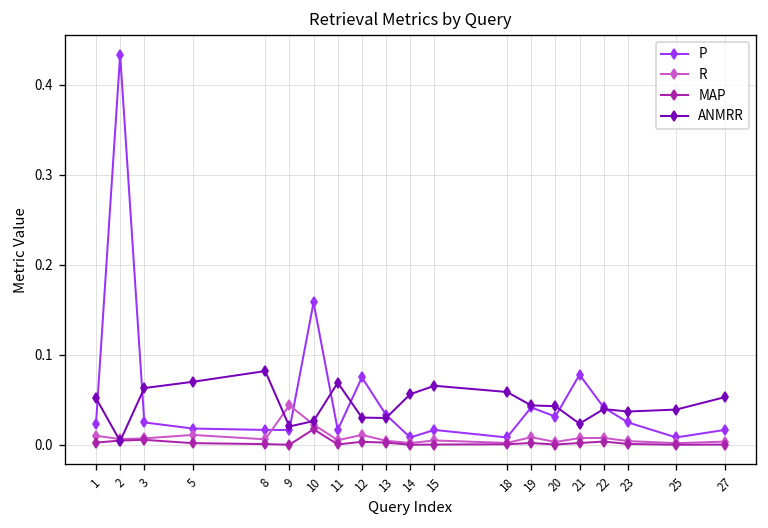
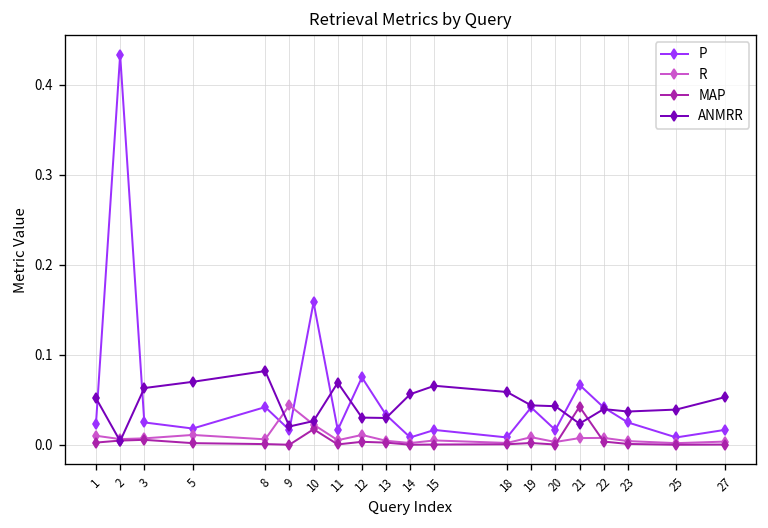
P, 8: 0.02 -> 0.04
P, 20: 0.03 -> 0.02
P, 21: 0.08 -> 0.07
MAP, 21: 0.00 -> 0.04
